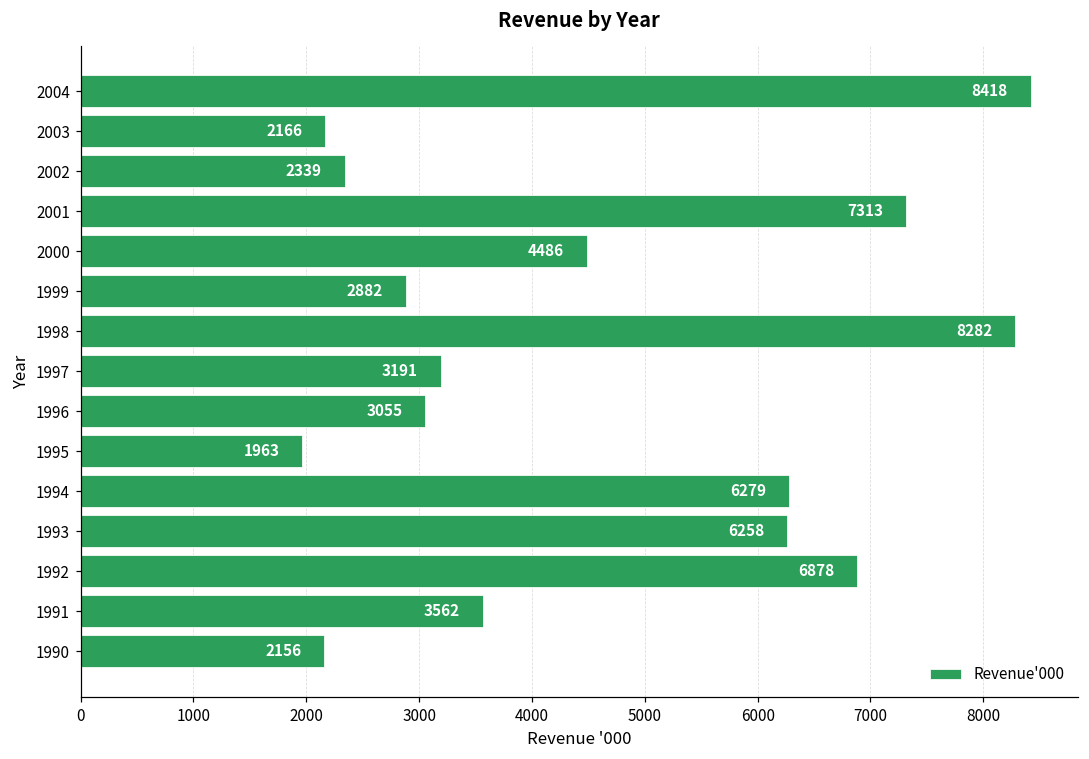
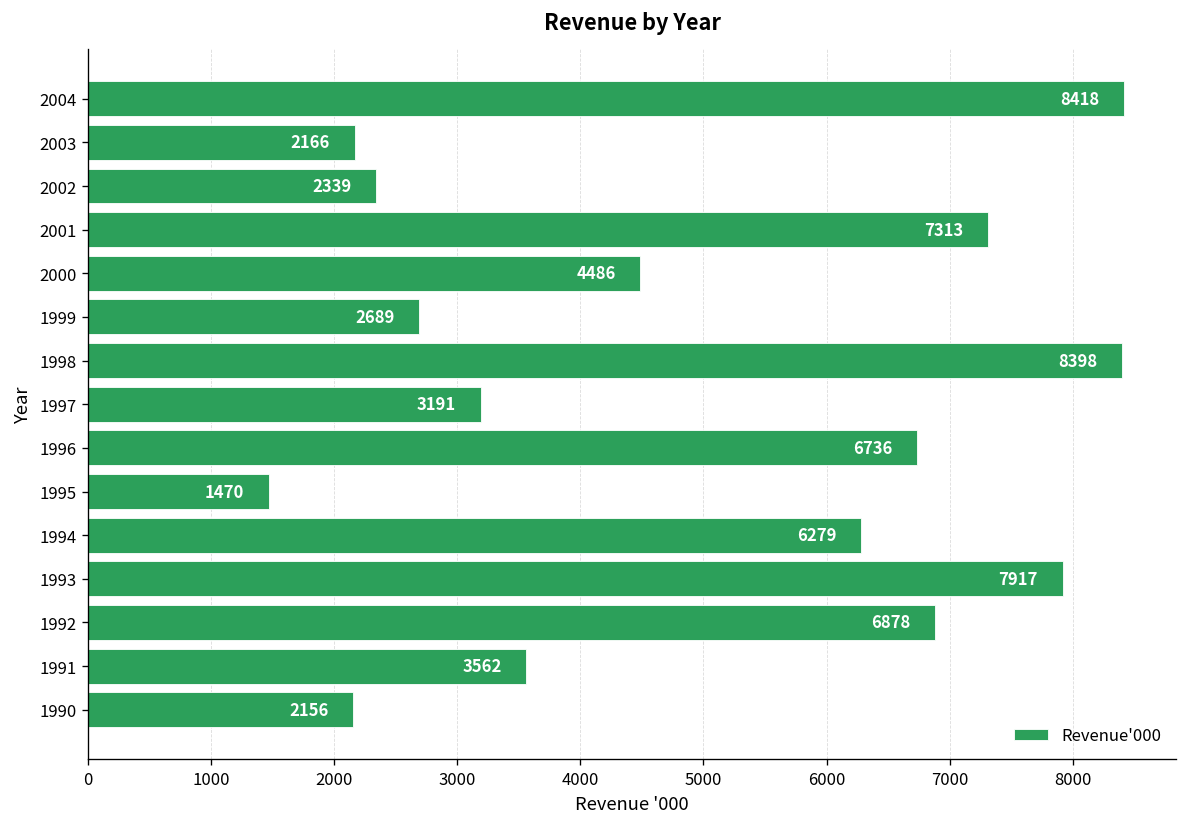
1999: 2882 -> 2689
1998: 8282 -> 8398
1996: 3055 -> 6736
1995: 1963 -> 1470
1993: 6258 -> 7917
